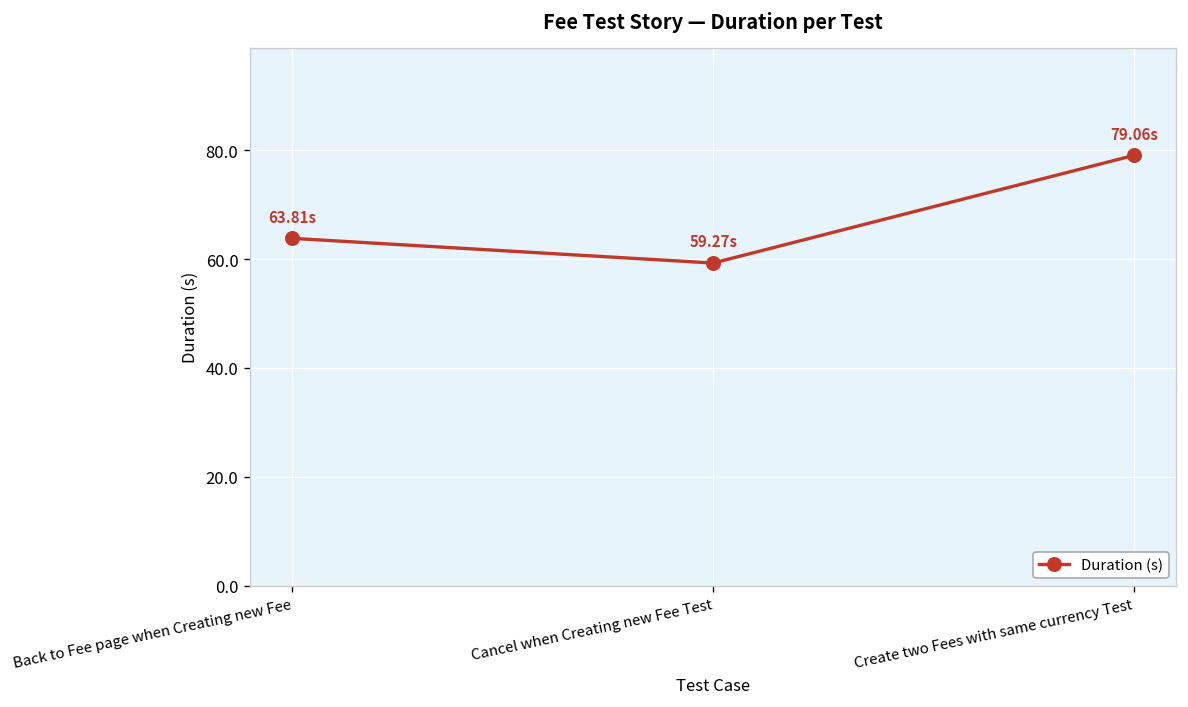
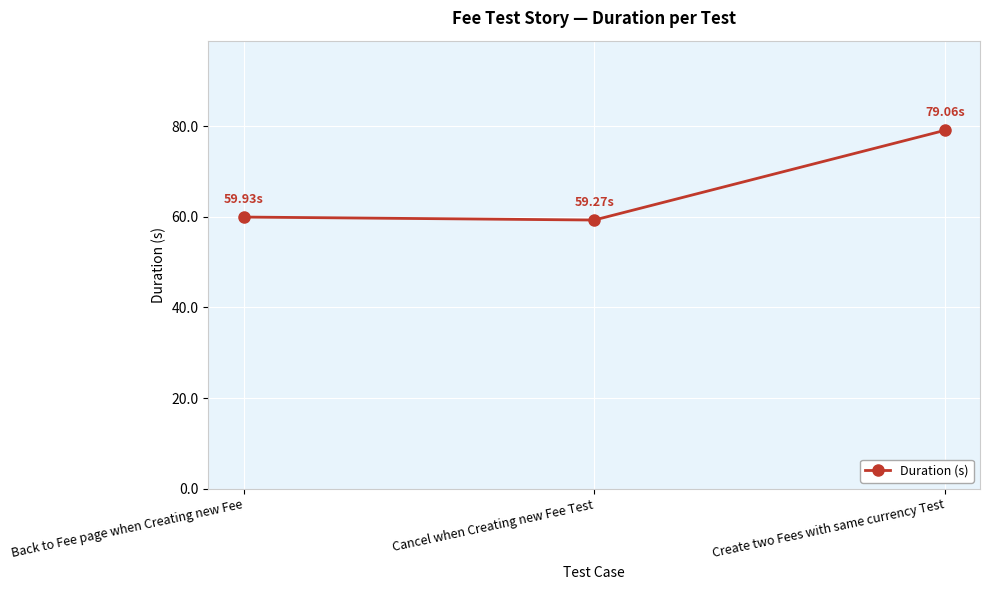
Back to Fee page when Creating new Fee: 63.81s -> 59.93s
